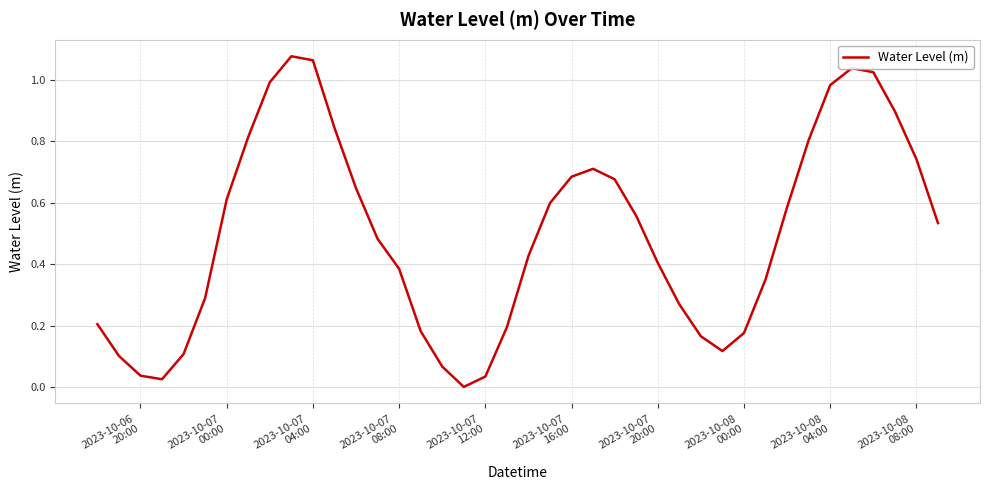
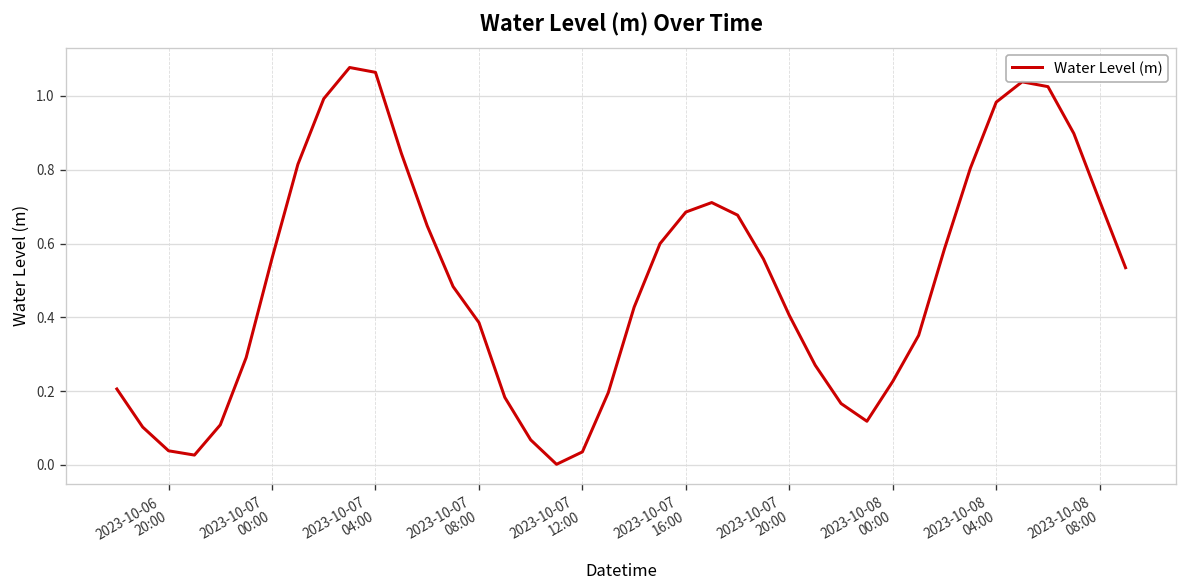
2023-10-07 00:00: 0.61 -> 0.56
2023-10-08 00:00: 0.18 -> 0.23
2023-10-08 08:00: 0.74 -> 0.72
